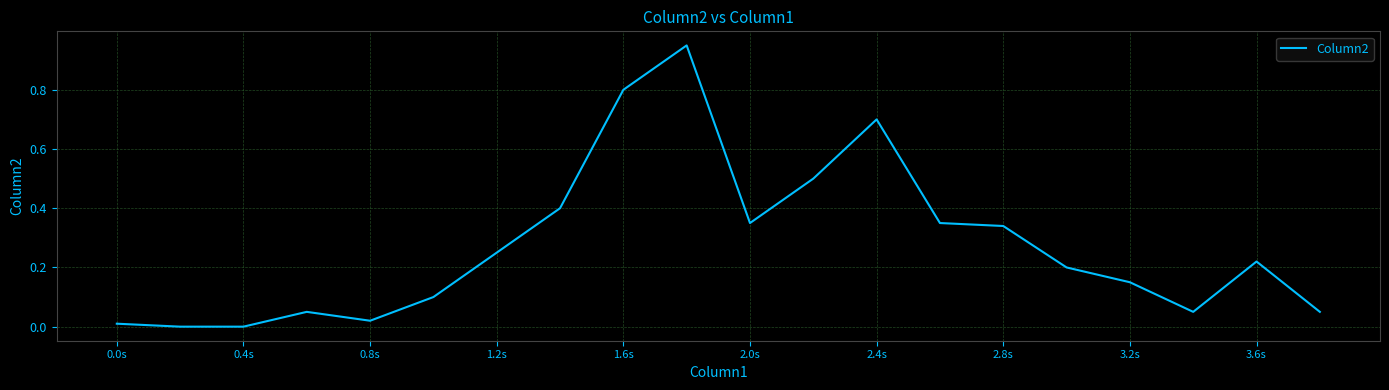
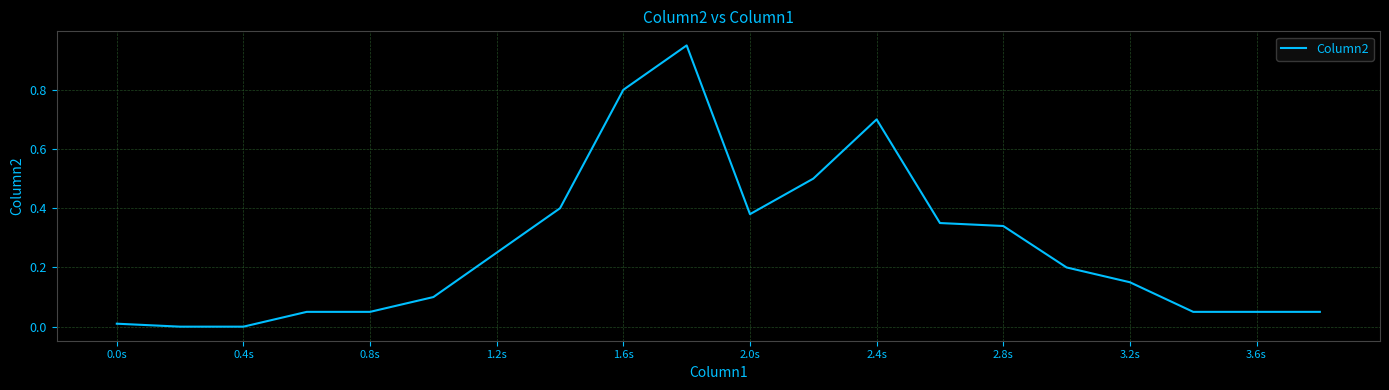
0.8s: 0.02 -> 0.05
2.0s: 0.35 -> 0.38
3.6s: 0.22 -> 0.05
